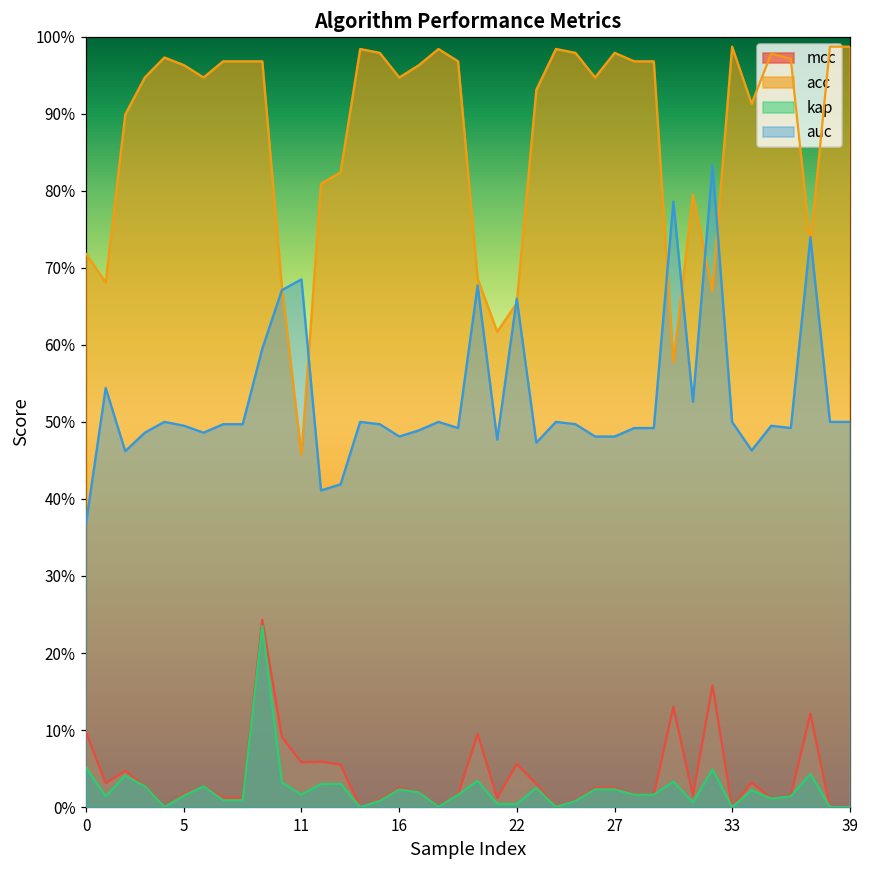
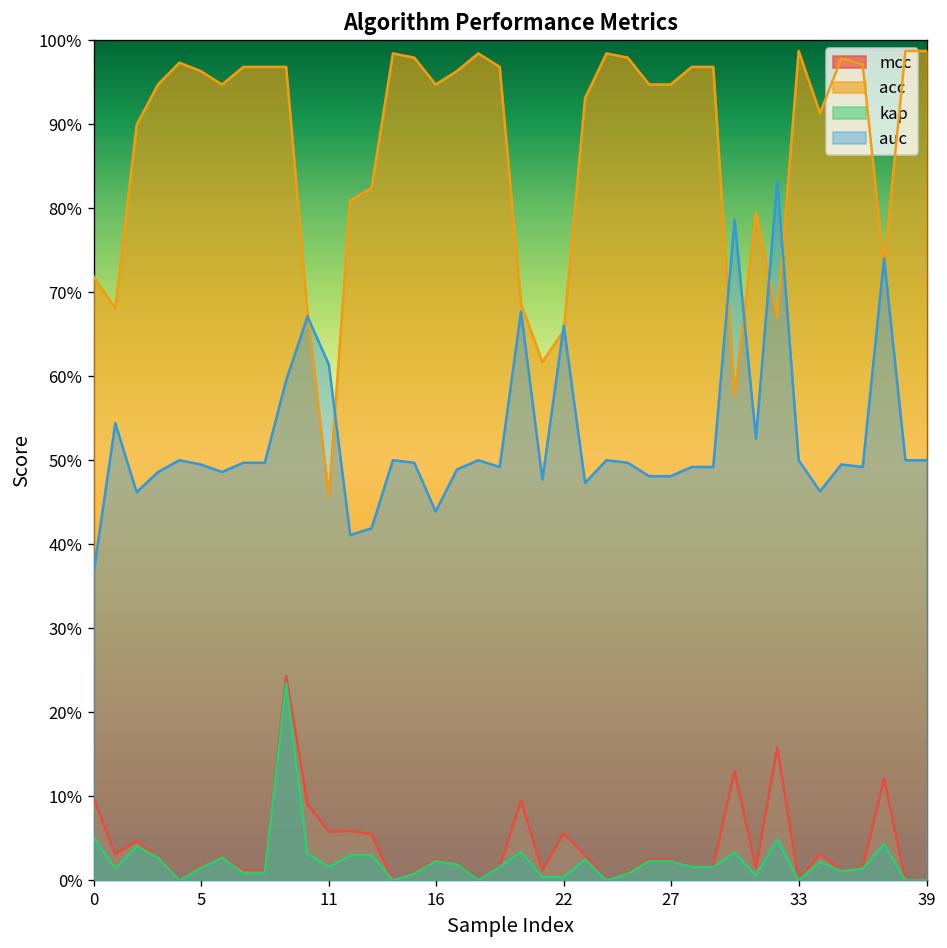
auc, 11: 69% -> 61%
auc, 16: 48% -> 44%
acc, 27: 98% -> 95%
